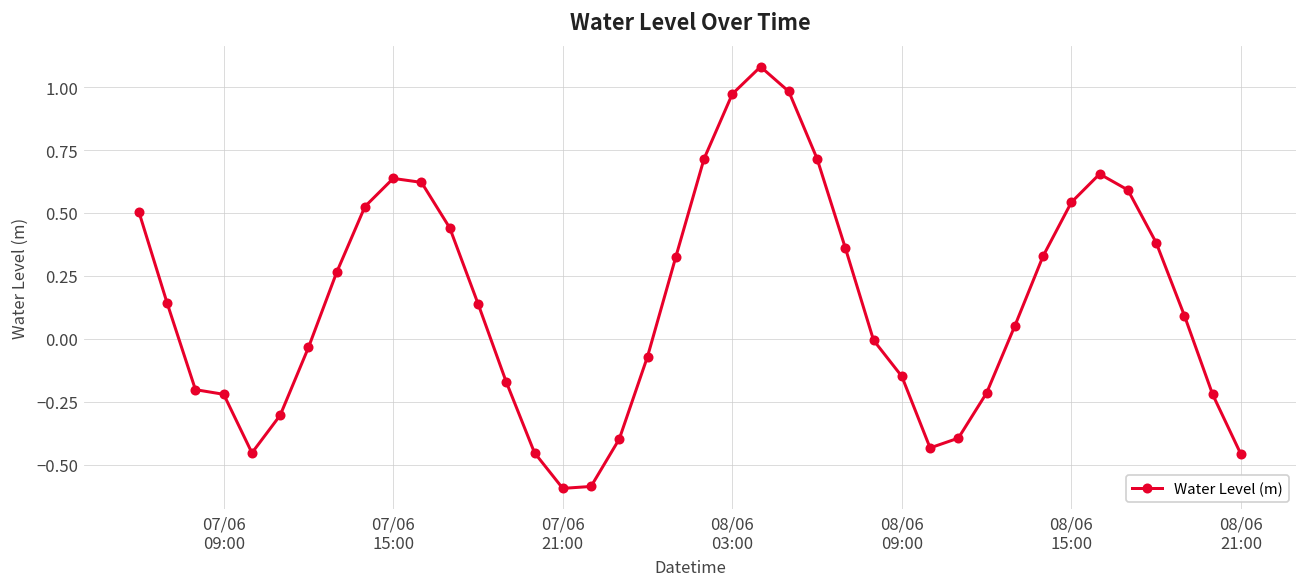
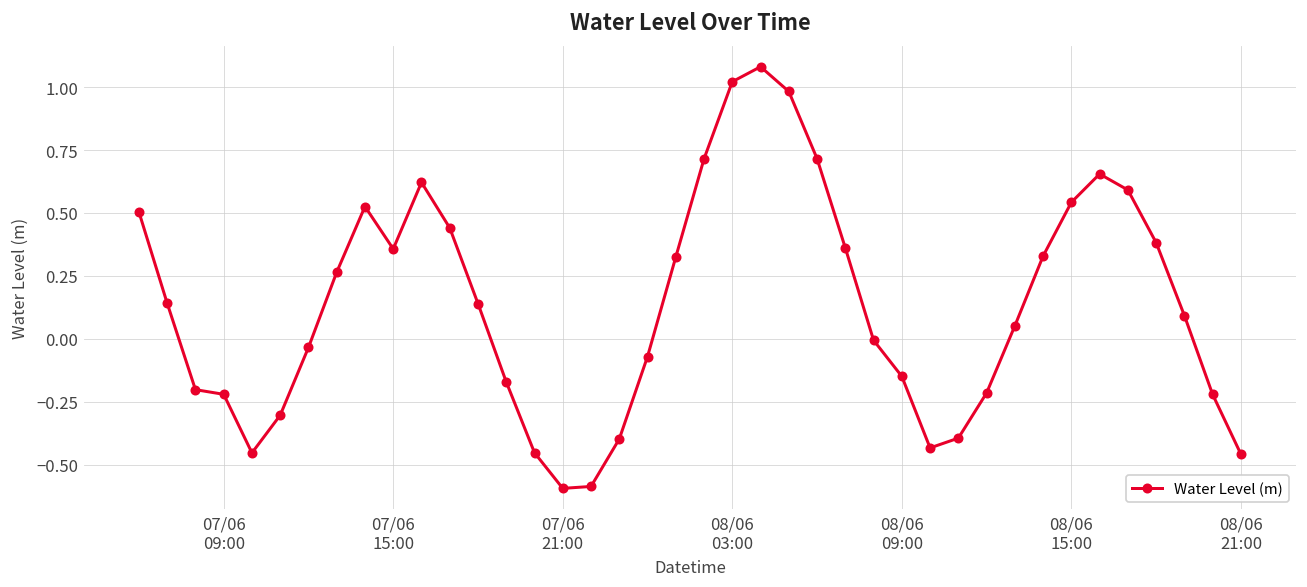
07/06 15:00: 0.64 -> 0.36
08/06 03:00: 0.97 -> 1.02
